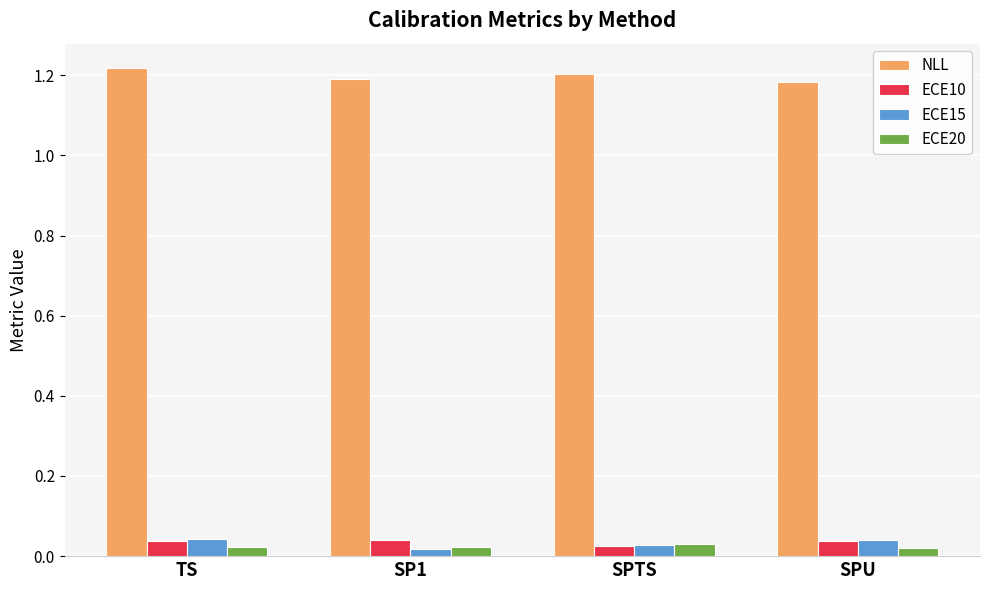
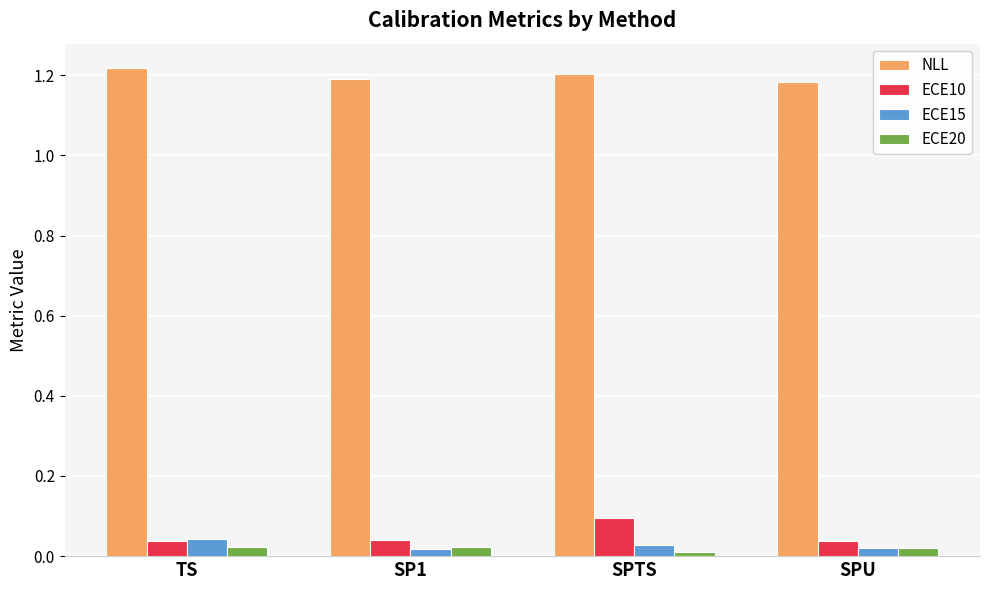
ECE10, SPTS: 0.02 -> 0.09
ECE20, SPTS: 0.03 -> 0.01
ECE15, SPU: 0.04 -> 0.02
